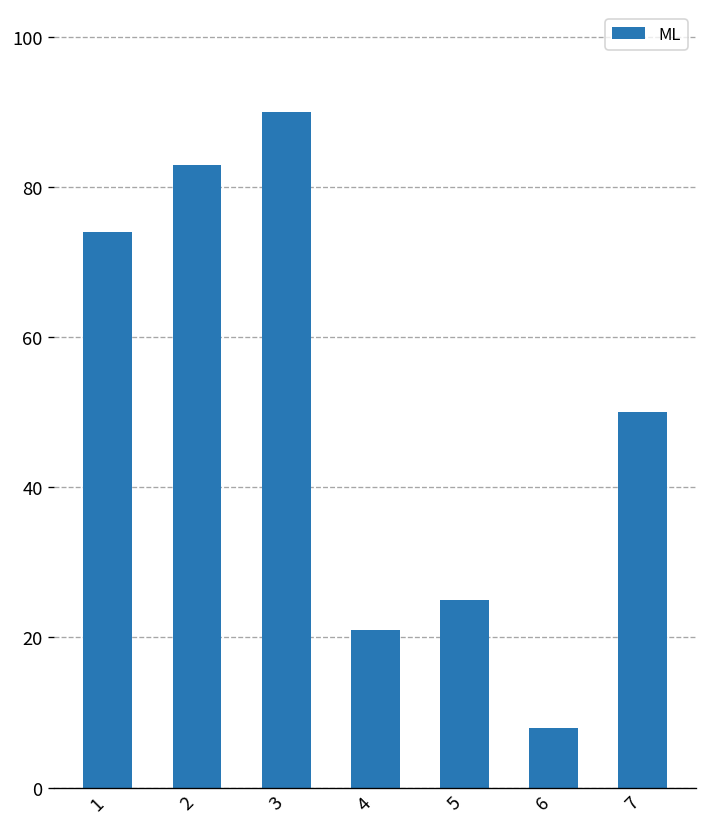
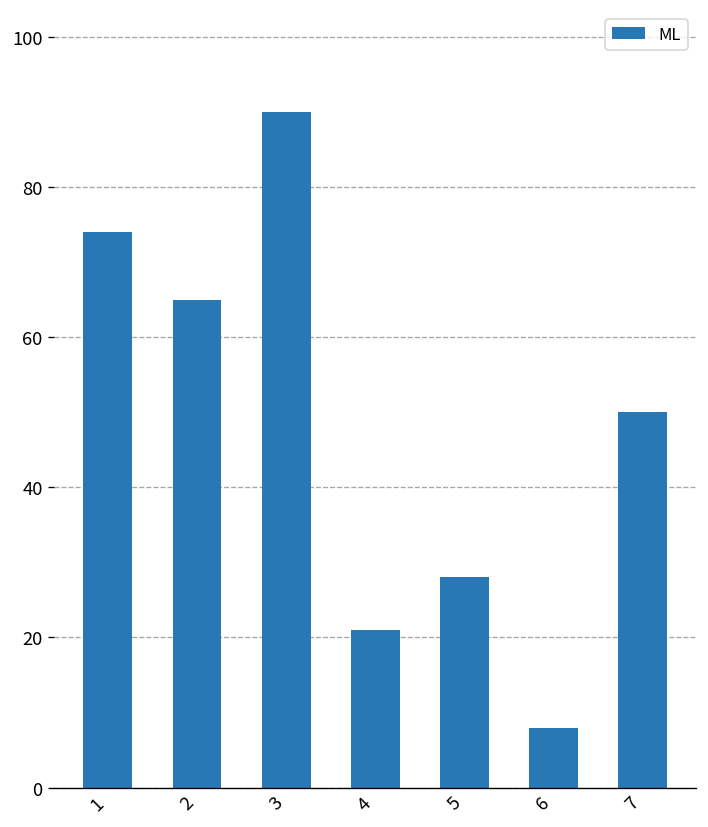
2: 83 -> 65
5: 25 -> 28
